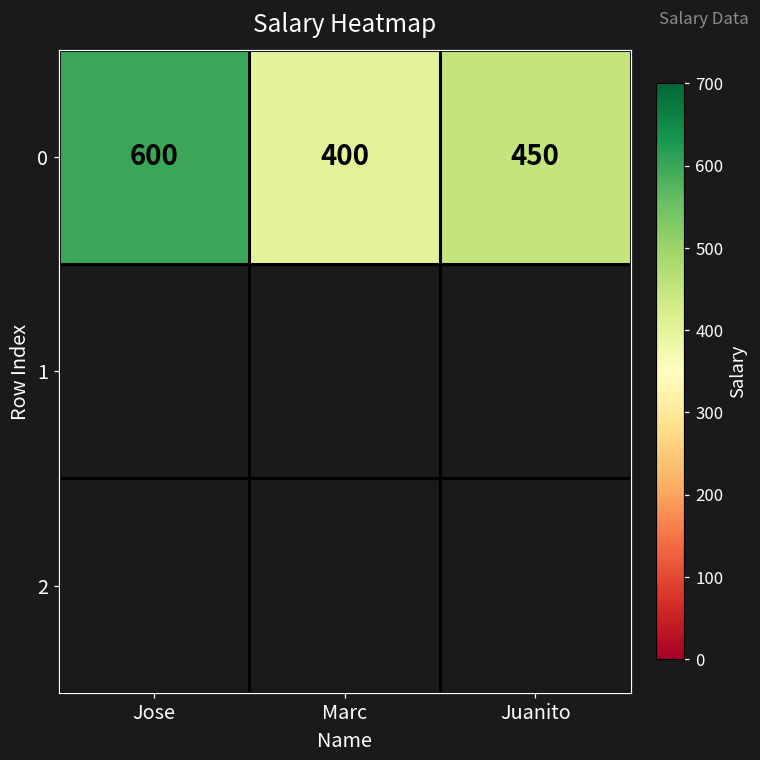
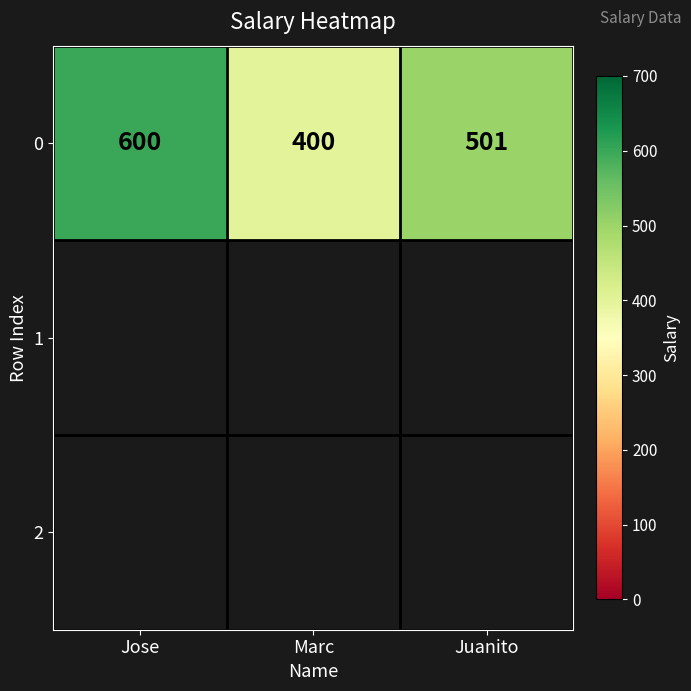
0, Juanito: 450 -> 501
